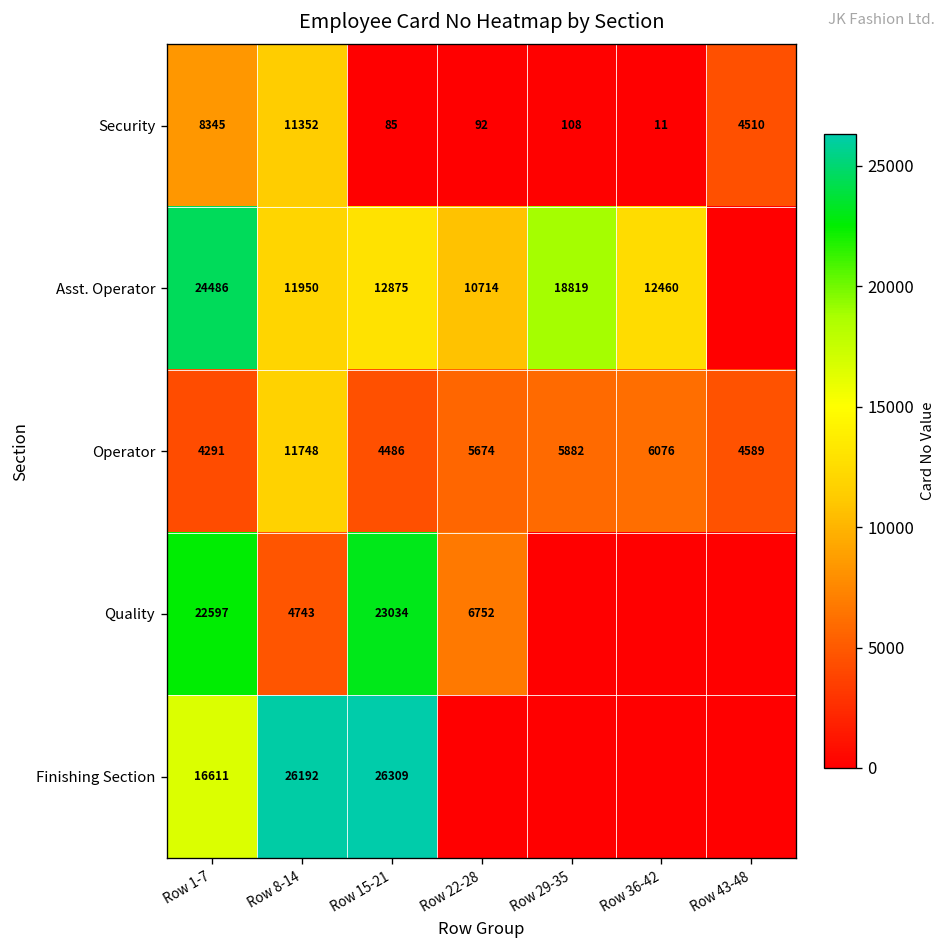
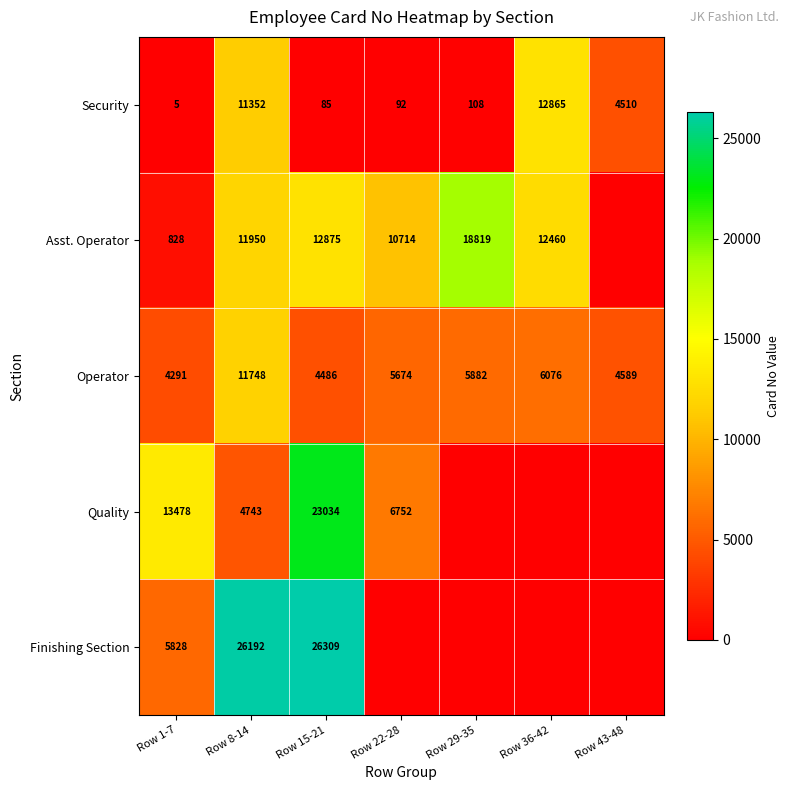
Security, Row 1-7: 8345 -> 5
Security, Row 36-42: 11 -> 12865
Asst. Operator, Row 1-7: 24486 -> 828
Quality, Row 1-7: 22597 -> 13478
Finishing Section, Row 1-7: 16611 -> 5828
